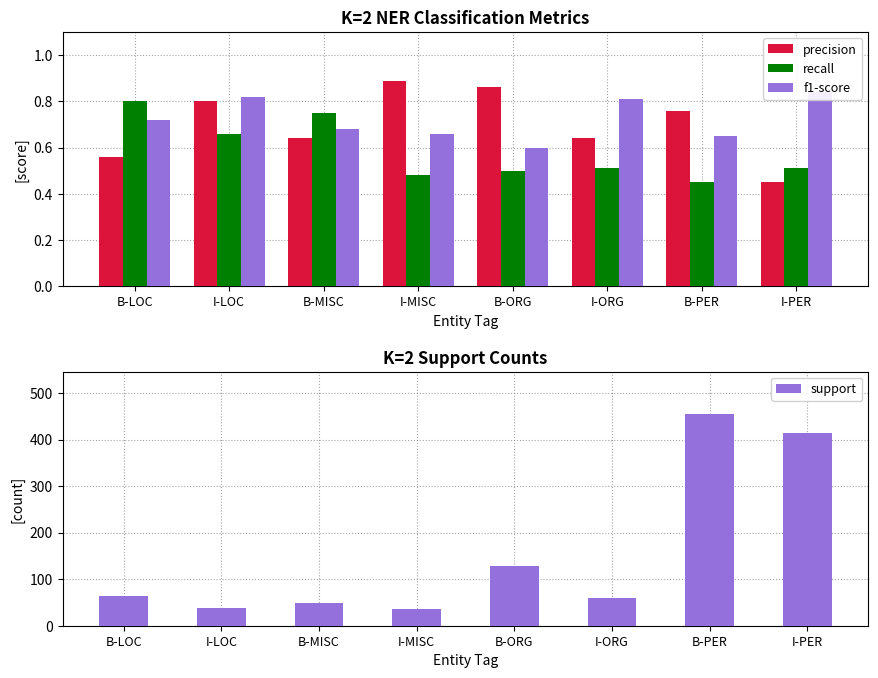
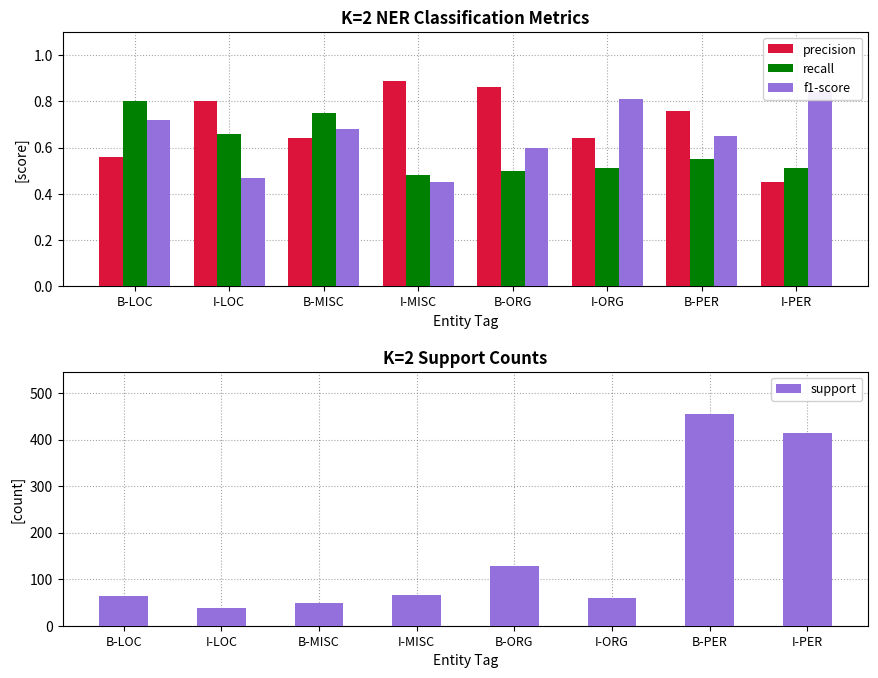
K=2 NER Classification Metrics, f1-score, I-LOC: 0.82 -> 0.47
K=2 NER Classification Metrics, f1-score, I-MISC: 0.66 -> 0.45
K=2 NER Classification Metrics, recall, B-PER: 0.45 -> 0.55
K=2 Support Counts, I-MISC: 40 -> 70
